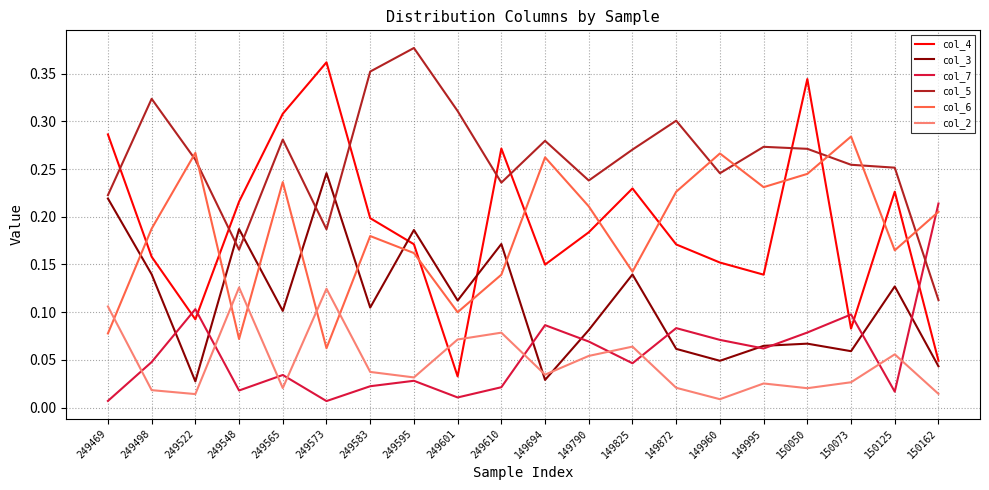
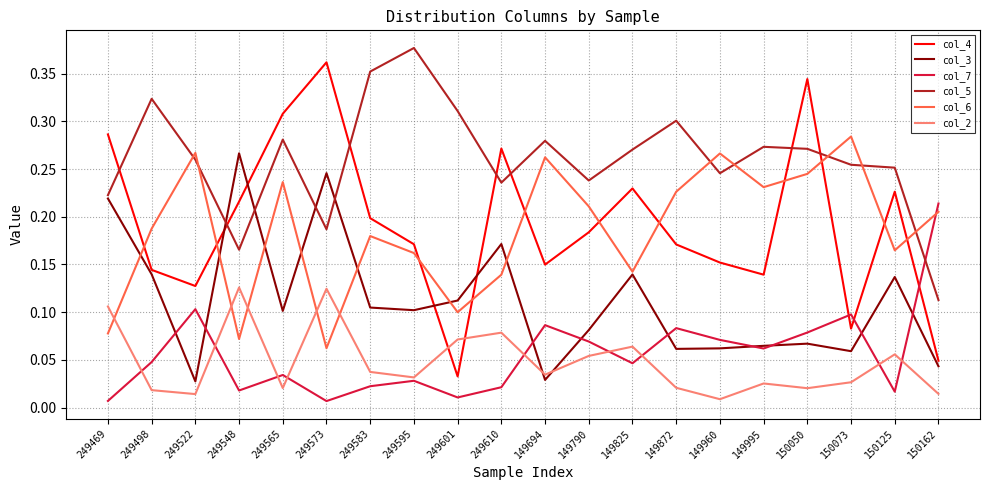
col_4, 249498: 0.16 -> 0.14
col_4, 249522: 0.09 -> 0.13
col_3, 249548: 0.19 -> 0.27
col_3, 249595: 0.19 -> 0.10
col_3, 149960: 0.05 -> 0.06
col_3, 150125: 0.13 -> 0.14
